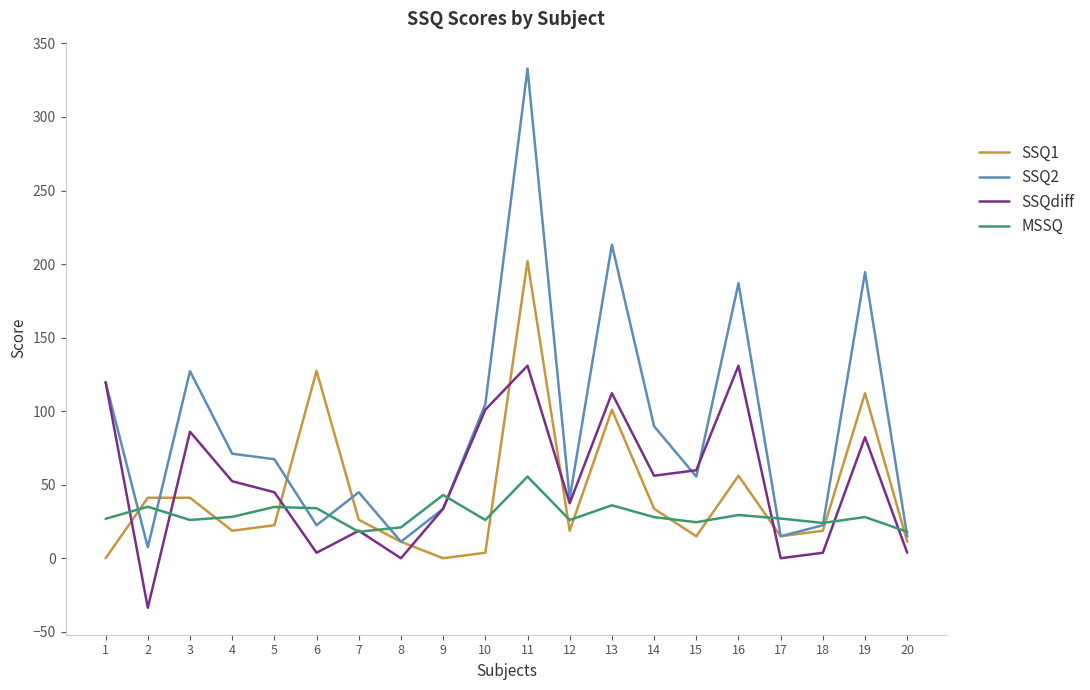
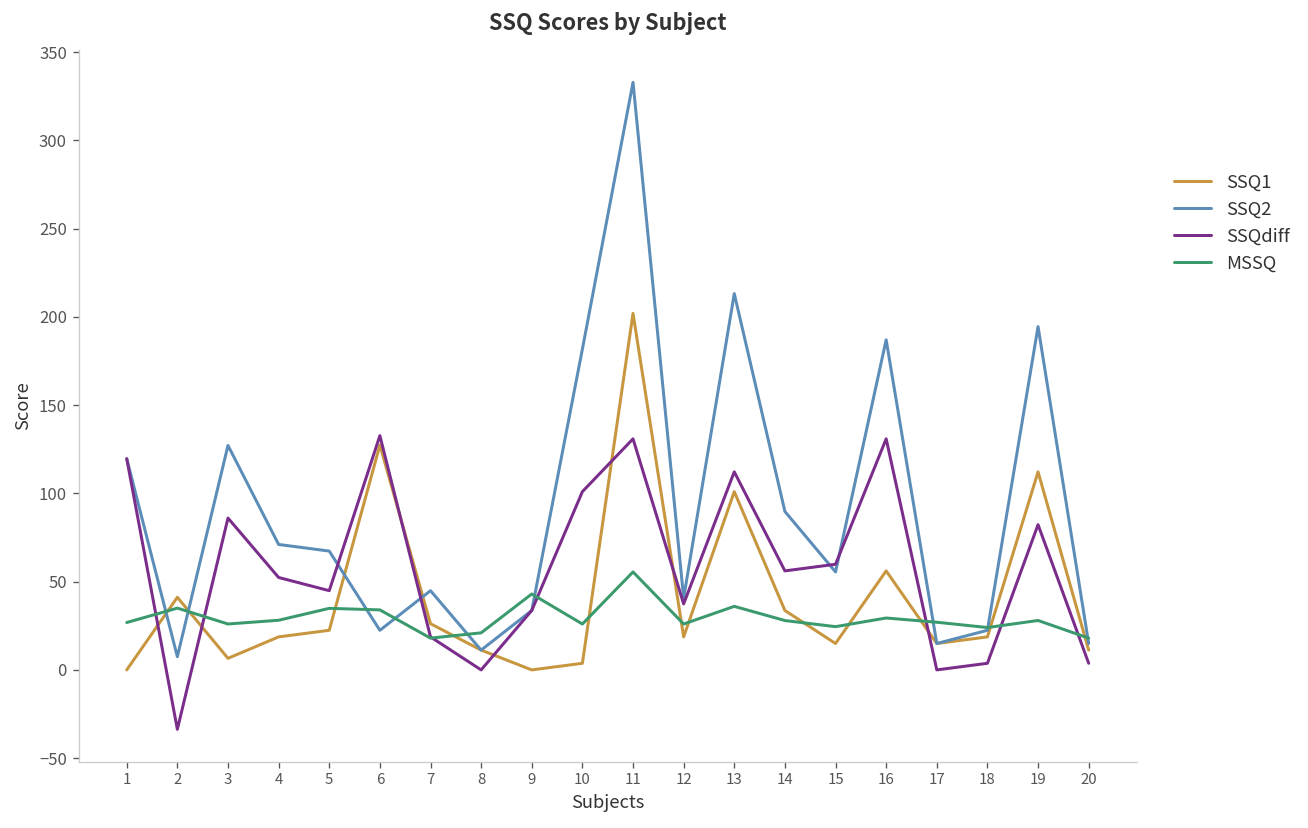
SSQ1, 3: 41 -> 7
SSQdiff, 6: 4 -> 133
SSQ2, 10: 105 -> 182
